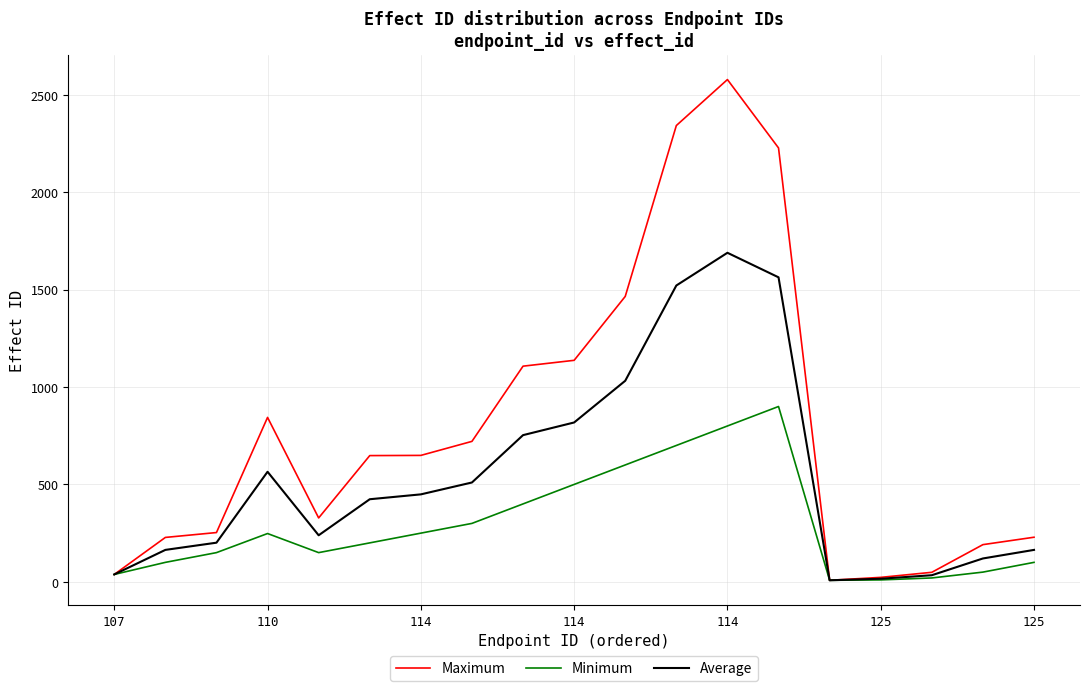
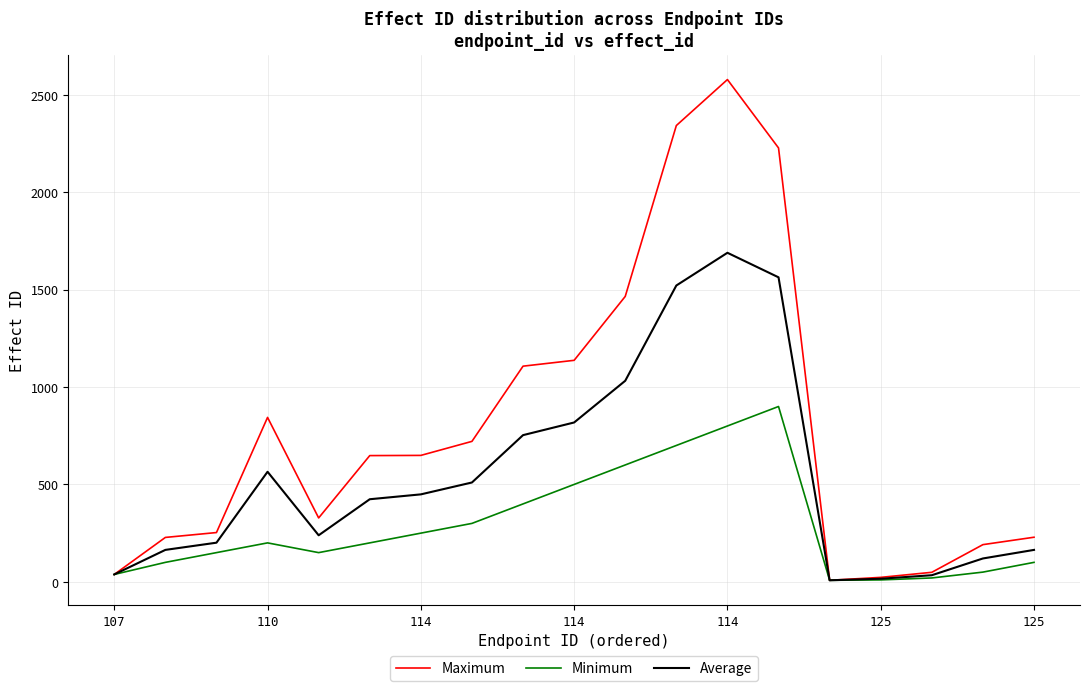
Minimum, 110: 250 -> 200
